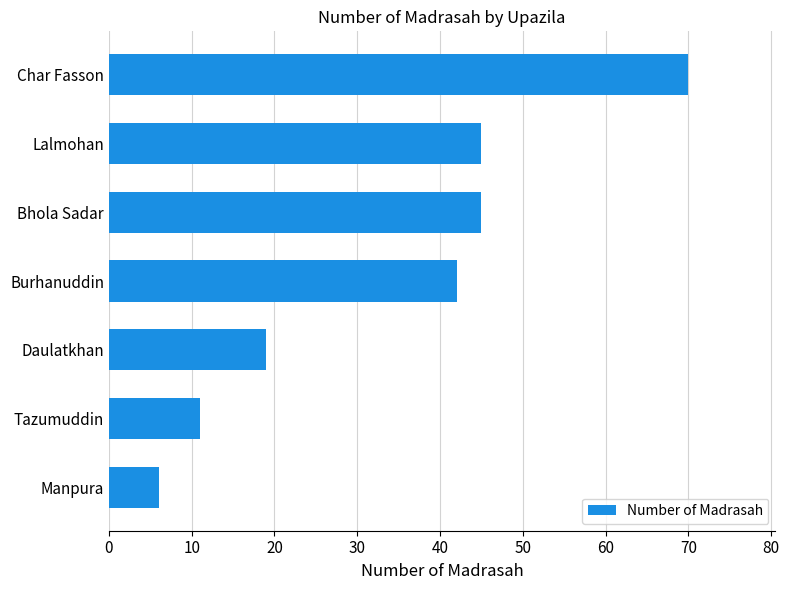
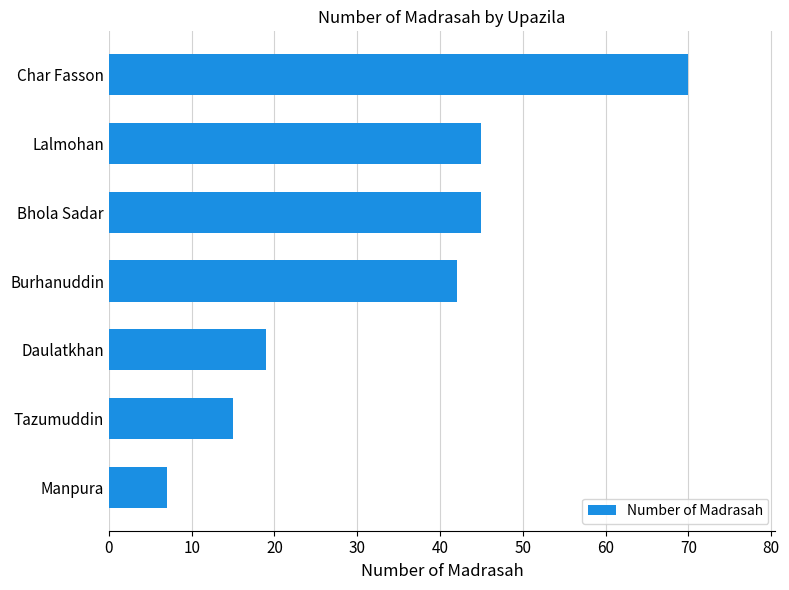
Tazumuddin: 11 -> 15
Manpura: 6 -> 7
